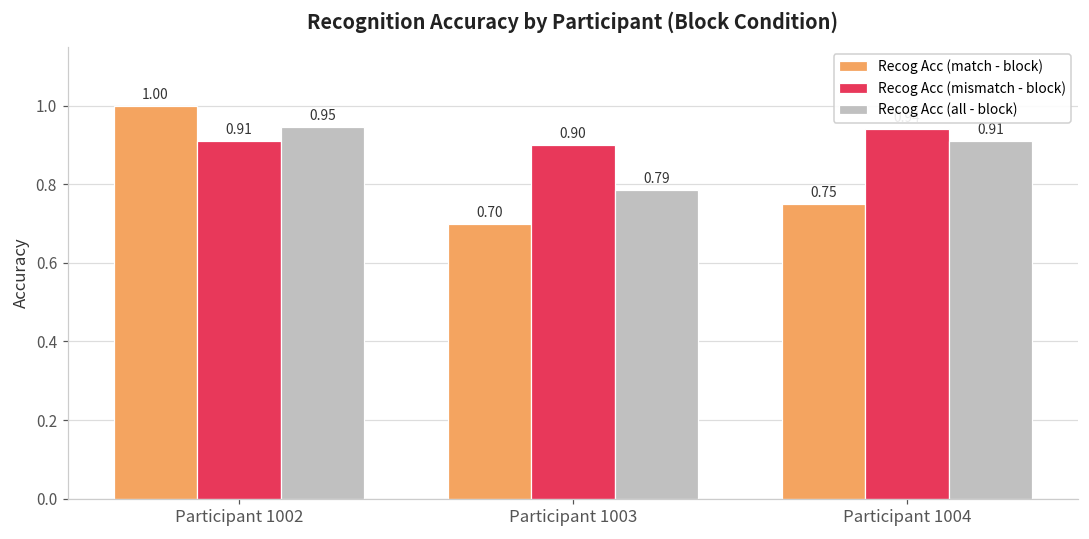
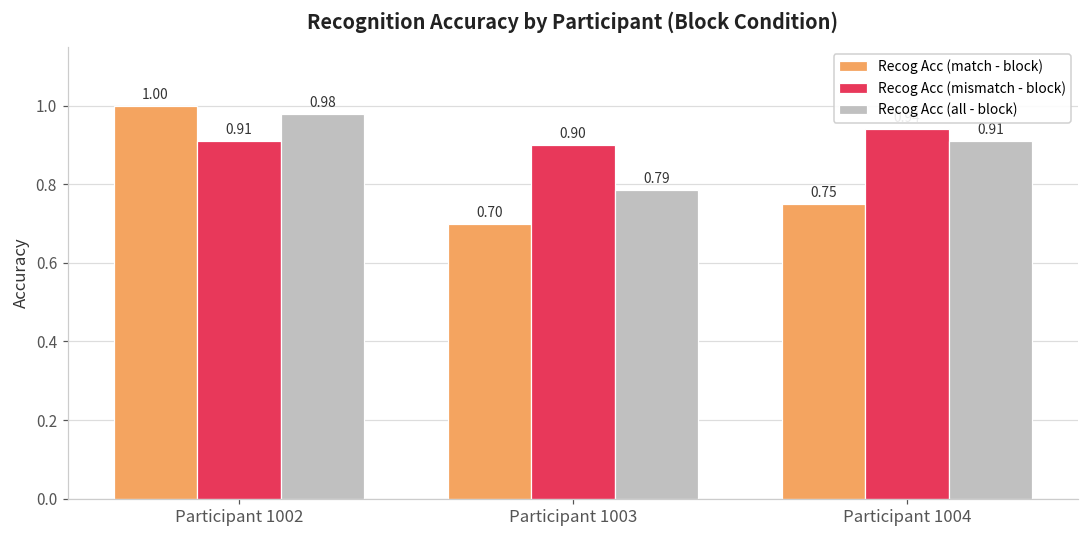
Recog Acc (all - block), Participant 1002: 0.95 -> 0.98
